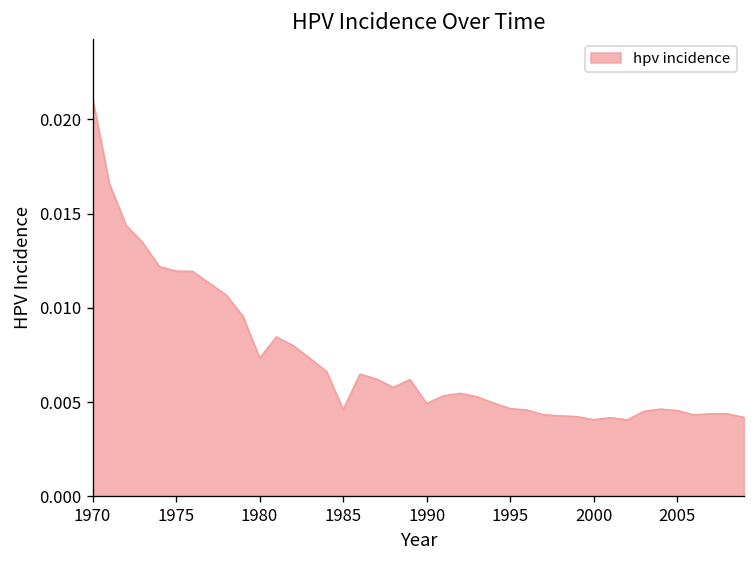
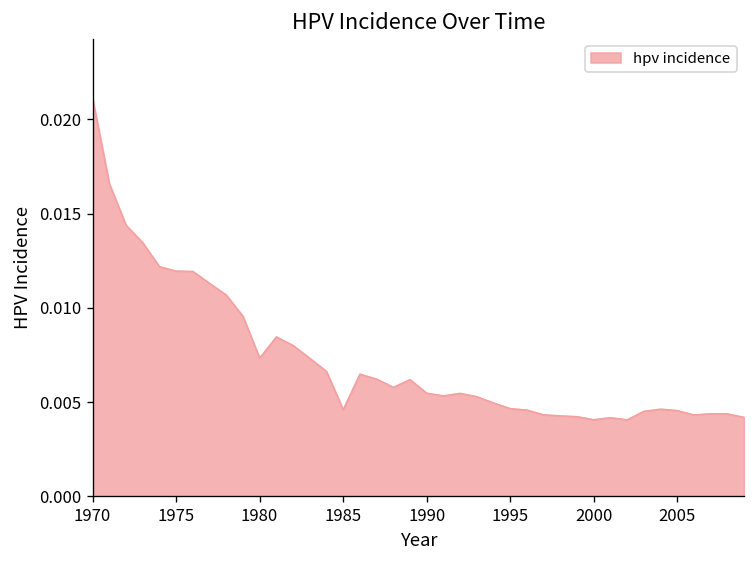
1990: 0.0049 -> 0.0055
